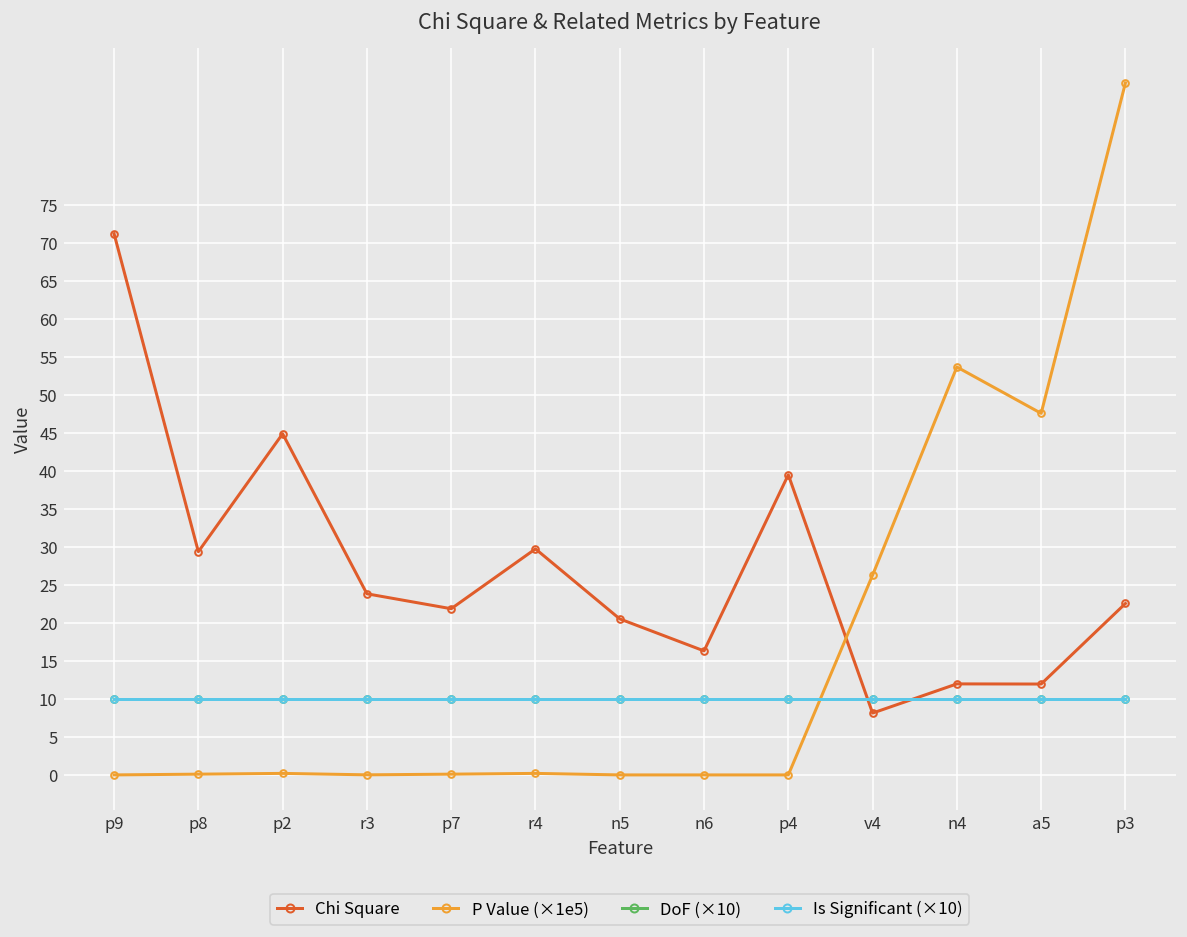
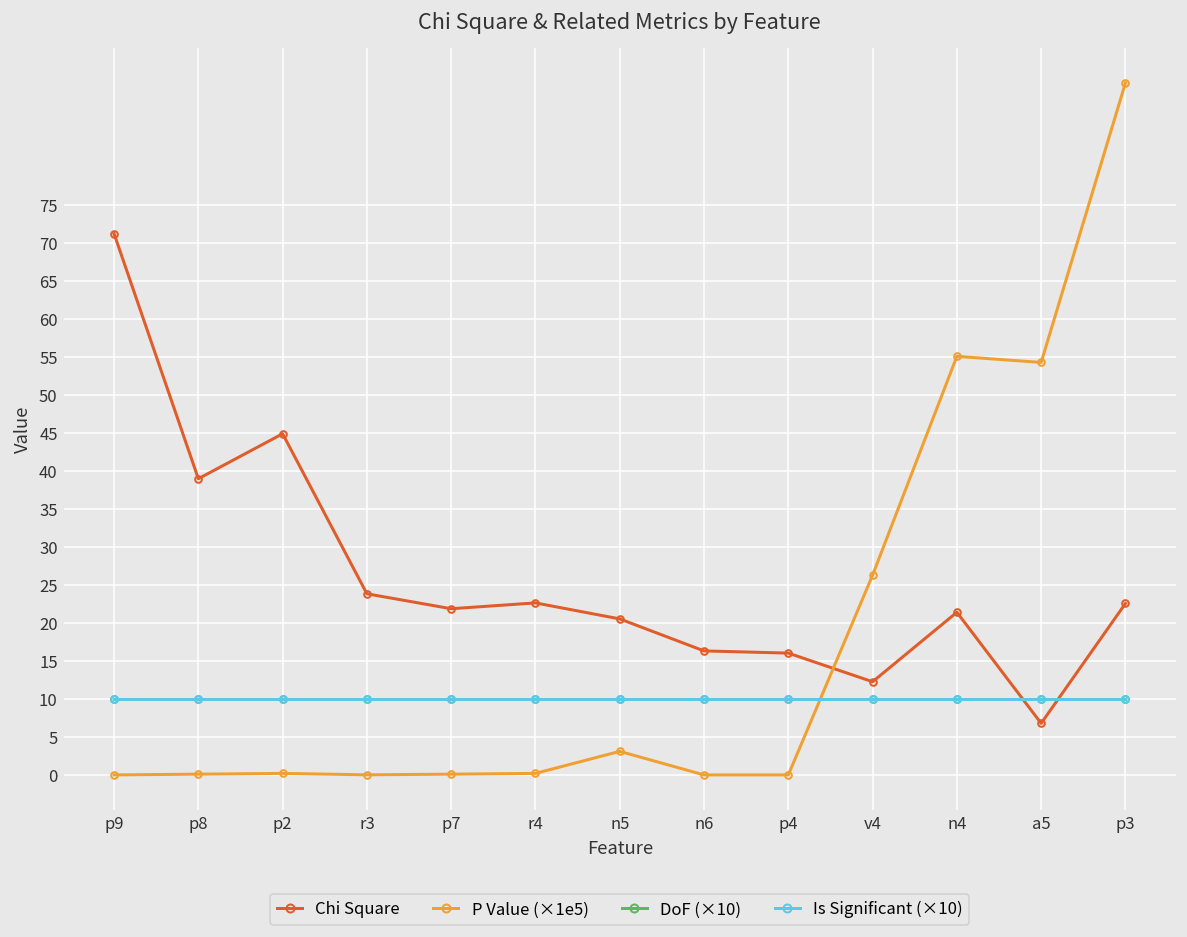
Chi Square, p8: 29 -> 39
Chi Square, r4: 30 -> 23
P Value (×1e5), n5: 0 -> 3
Chi Square, p4: 40 -> 16
Chi Square, v4: 8 -> 12
Chi Square, n4: 12 -> 21
P Value (×1e5), n4: 54 -> 55
Chi Square, a5: 12 -> 7
P Value (×1e5), a5: 48 -> 54
